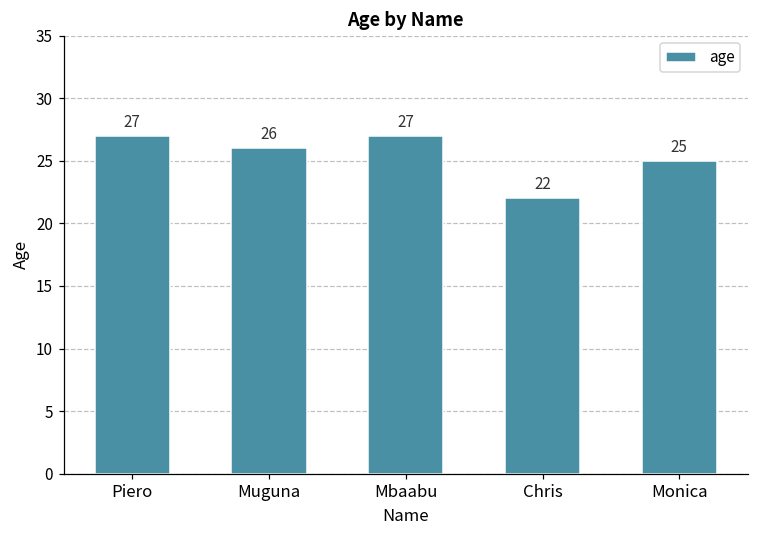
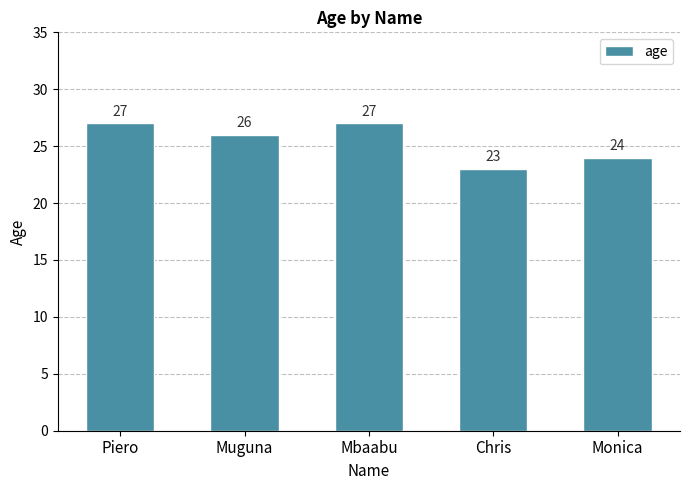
Chris: 22 -> 23
Monica: 25 -> 24
